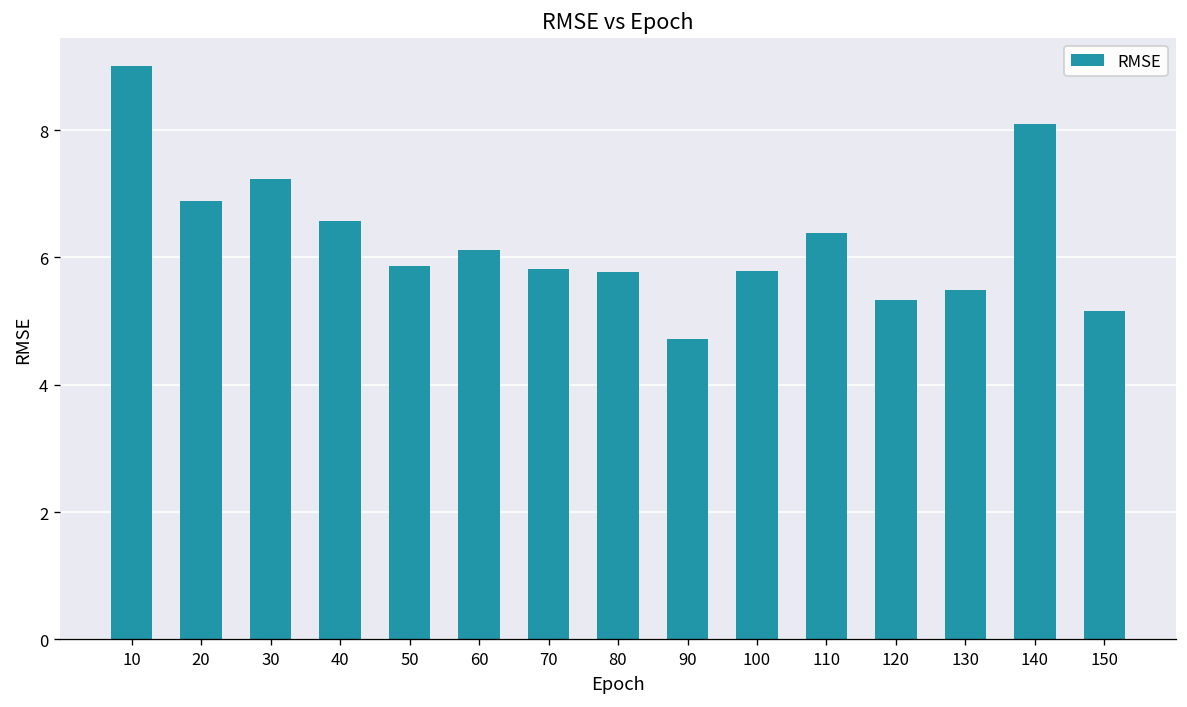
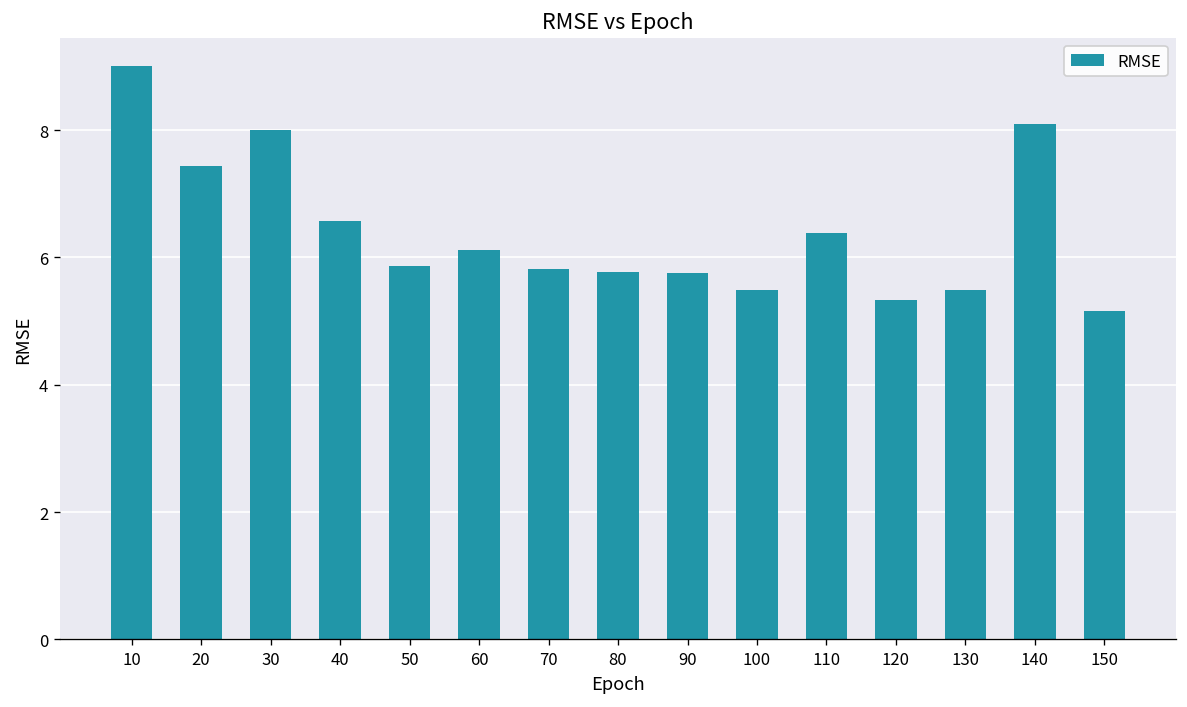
20: 6.9 -> 7.4
30: 7.2 -> 8.0
90: 4.7 -> 5.8
100: 5.8 -> 5.5
